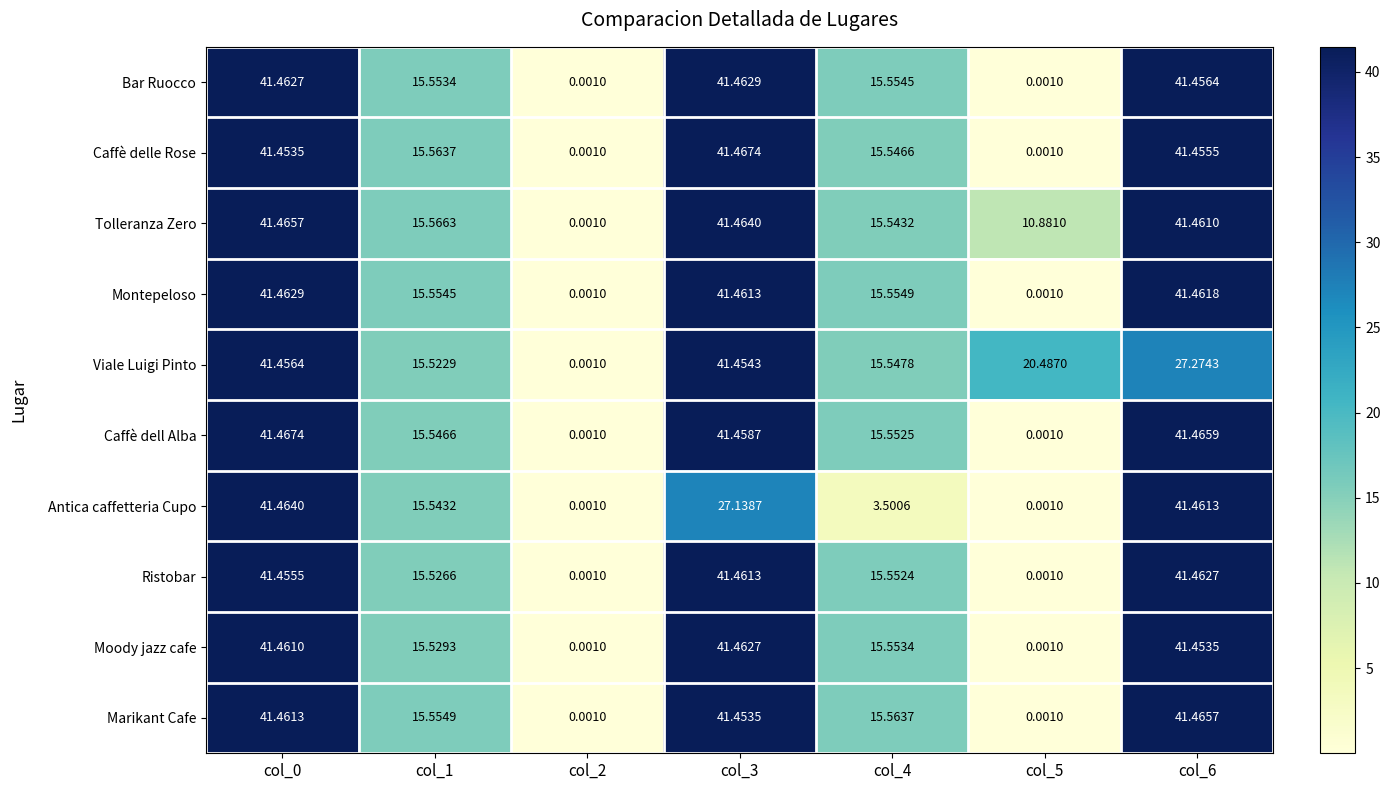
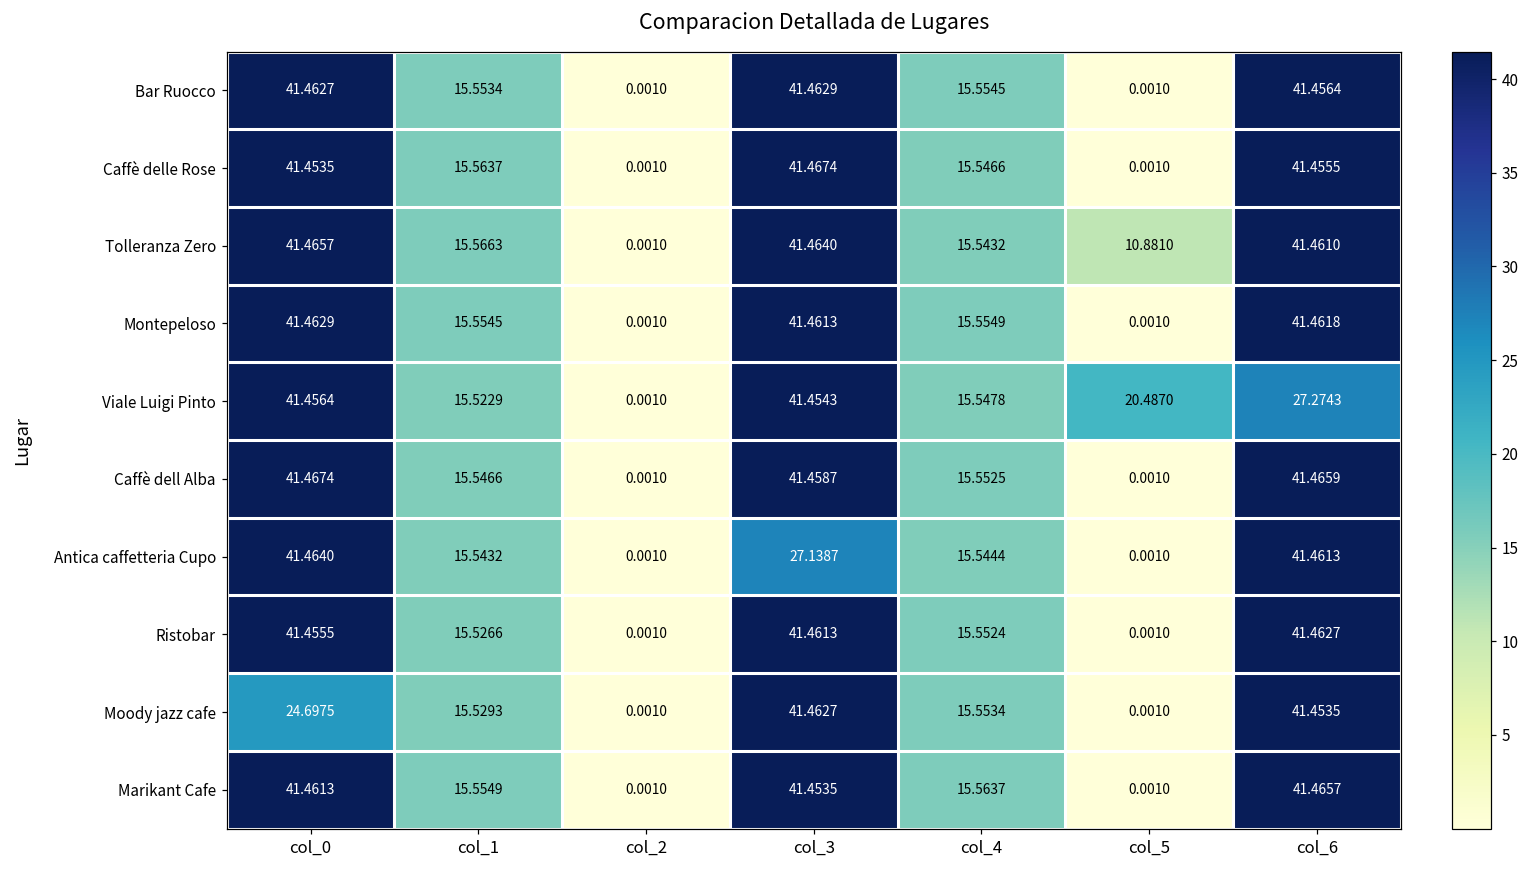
Antica caffetteria Cupo, col_4: 3.5006 -> 15.5444
Moody jazz cafe, col_0: 41.4610 -> 24.6975
